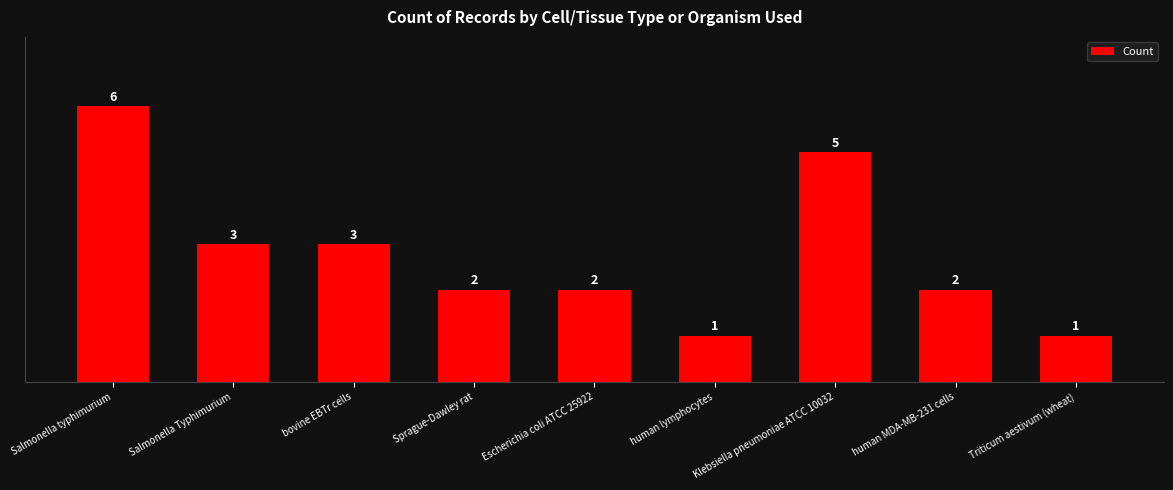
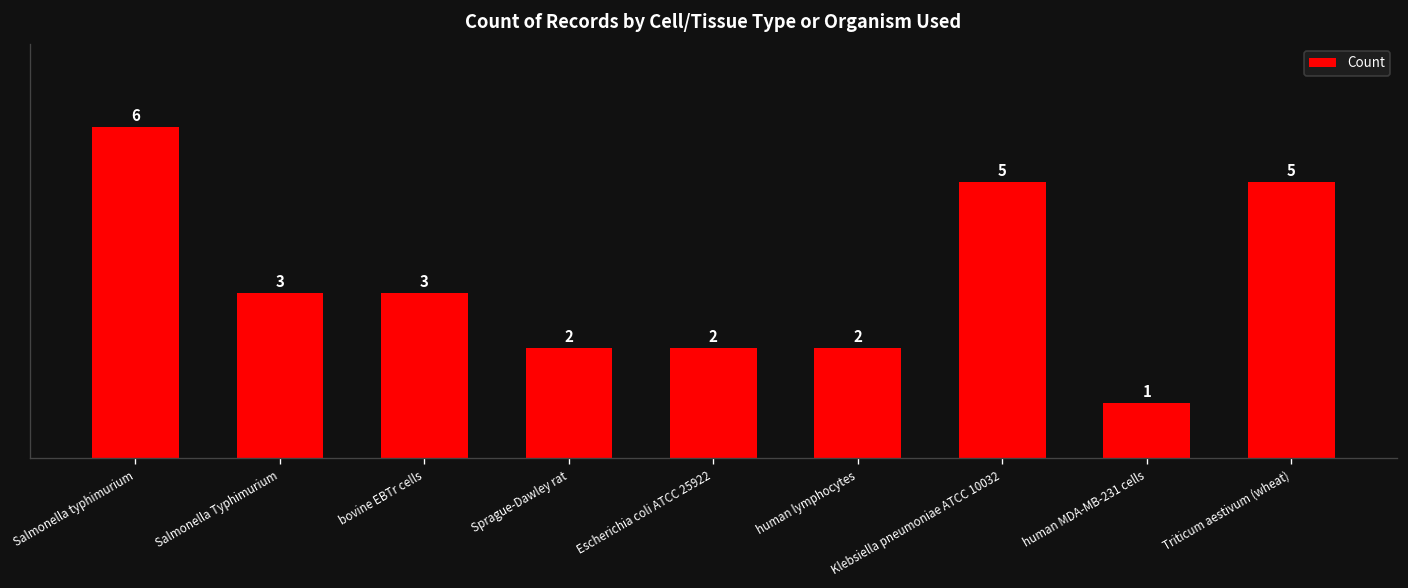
human lymphocytes: 1 -> 2
human MDA-MB-231 cells: 2 -> 1
Triticum aestivum (wheat): 1 -> 5
